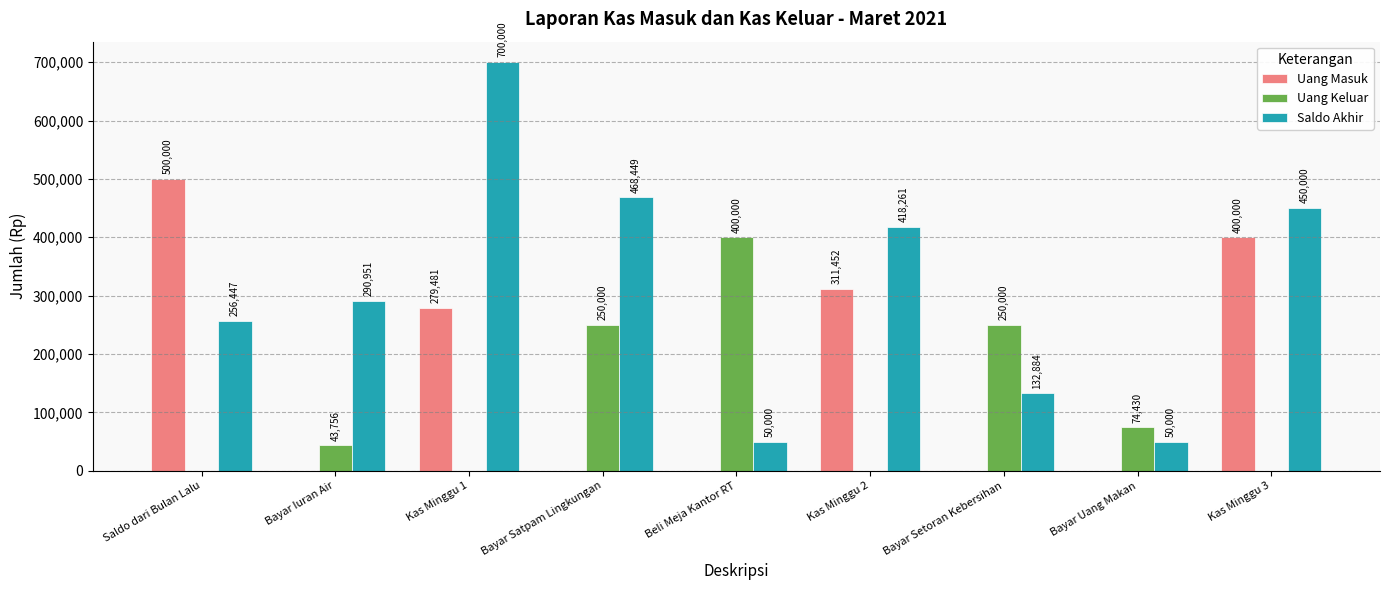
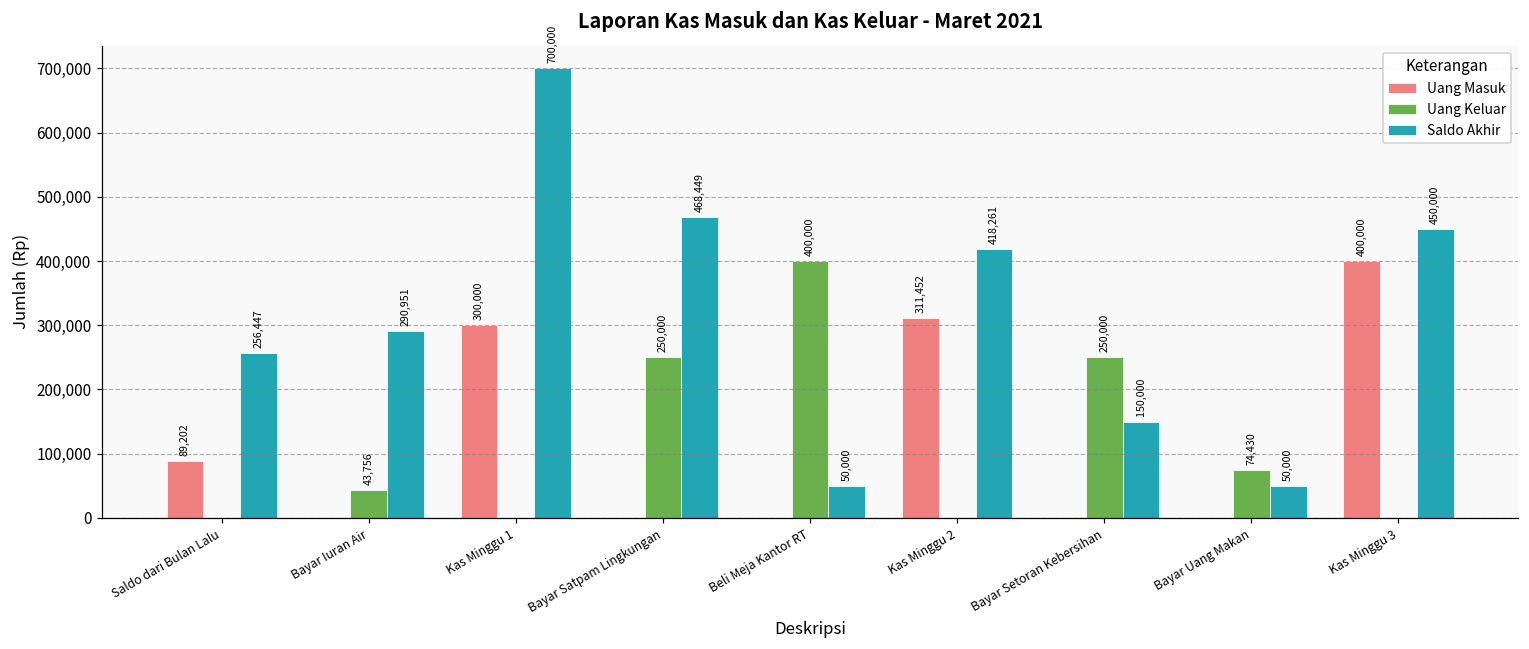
Uang Masuk, Saldo dari Bulan Lalu: 500,000 -> 89,202
Uang Masuk, Kas Minggu 1: 279,481 -> 300,000
Saldo Akhir, Bayar Setoran Kebersihan: 132,884 -> 150,000
